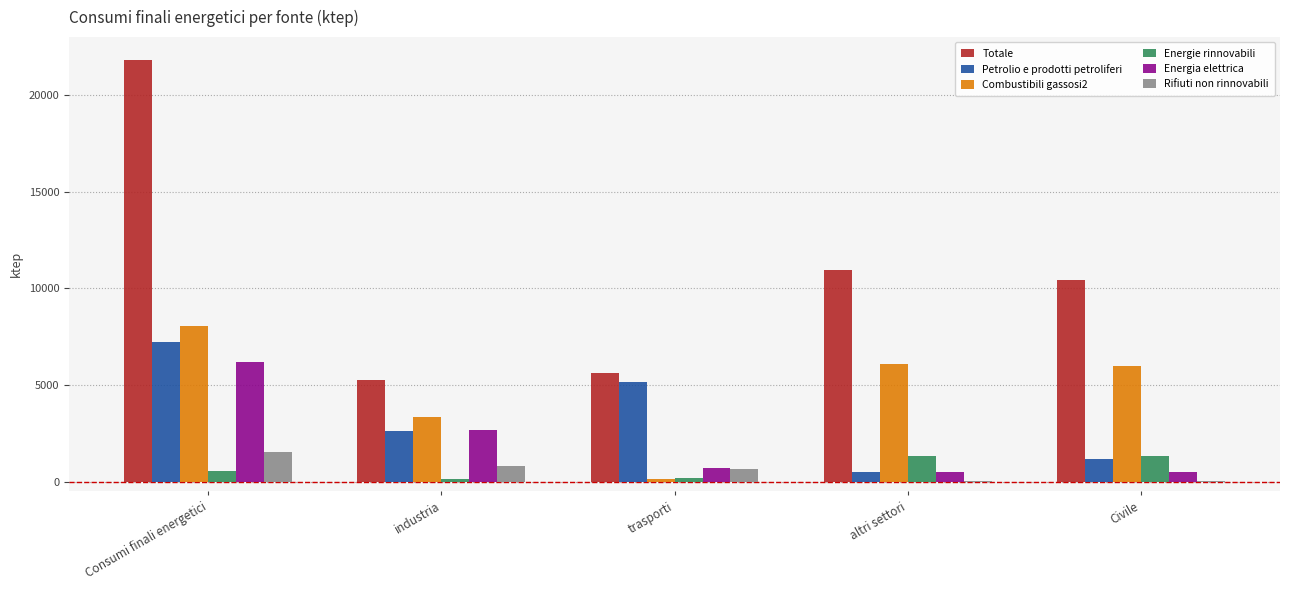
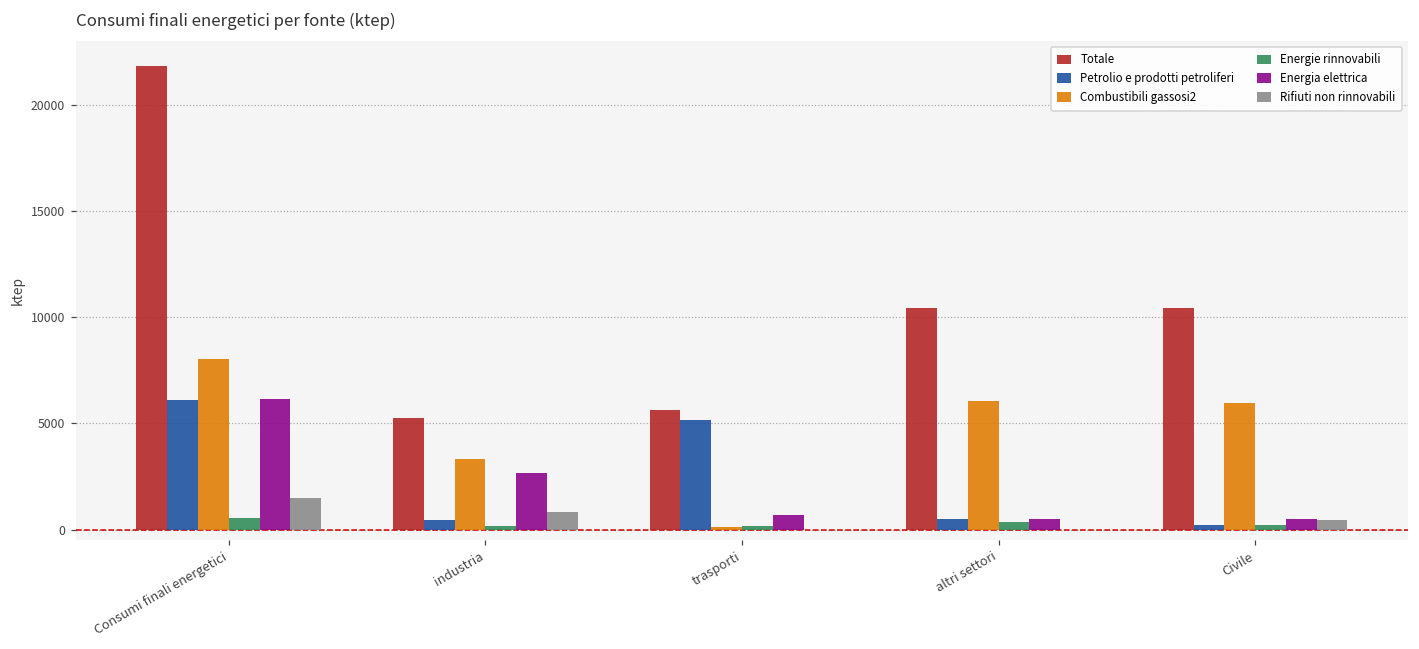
Petrolio e prodotti petroliferi, Consumi finali energetici: 7200 -> 6100
Petrolio e prodotti petroliferi, industria: 2600 -> 500
Rifiuti non rinnovabili, trasporti: 700 -> 0
Totale, altri settori: 10900 -> 10400
Energie rinnovabili, altri settori: 1300 -> 400
Petrolio e prodotti petroliferi, Civile: 1200 -> 200
Energie rinnovabili, Civile: 1300 -> 200
Rifiuti non rinnovabili, Civile: 0 -> 400
